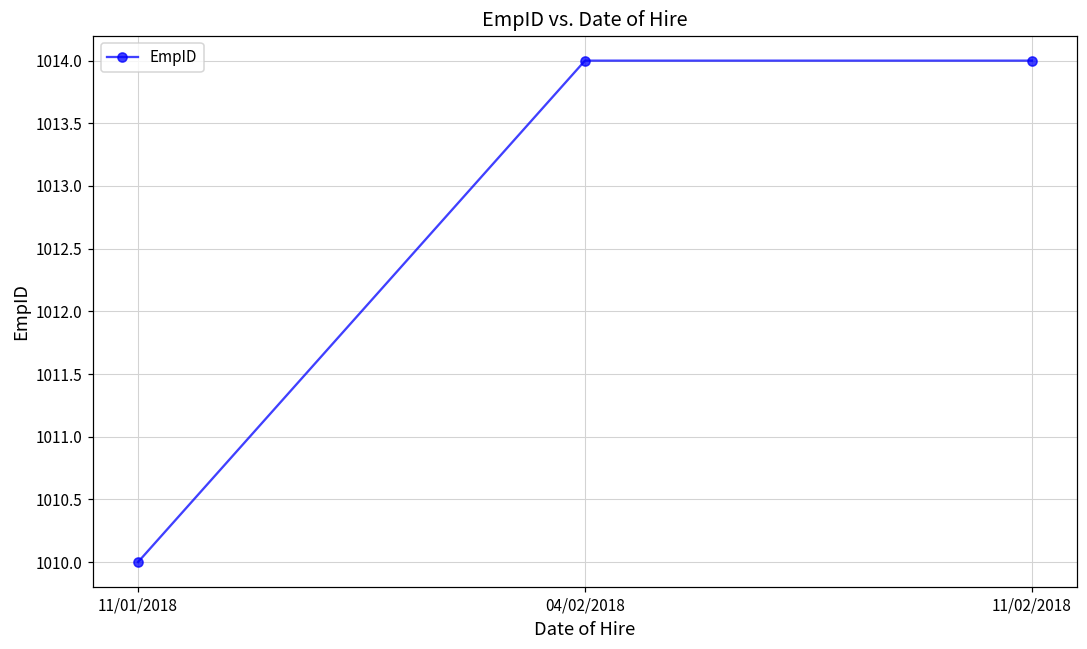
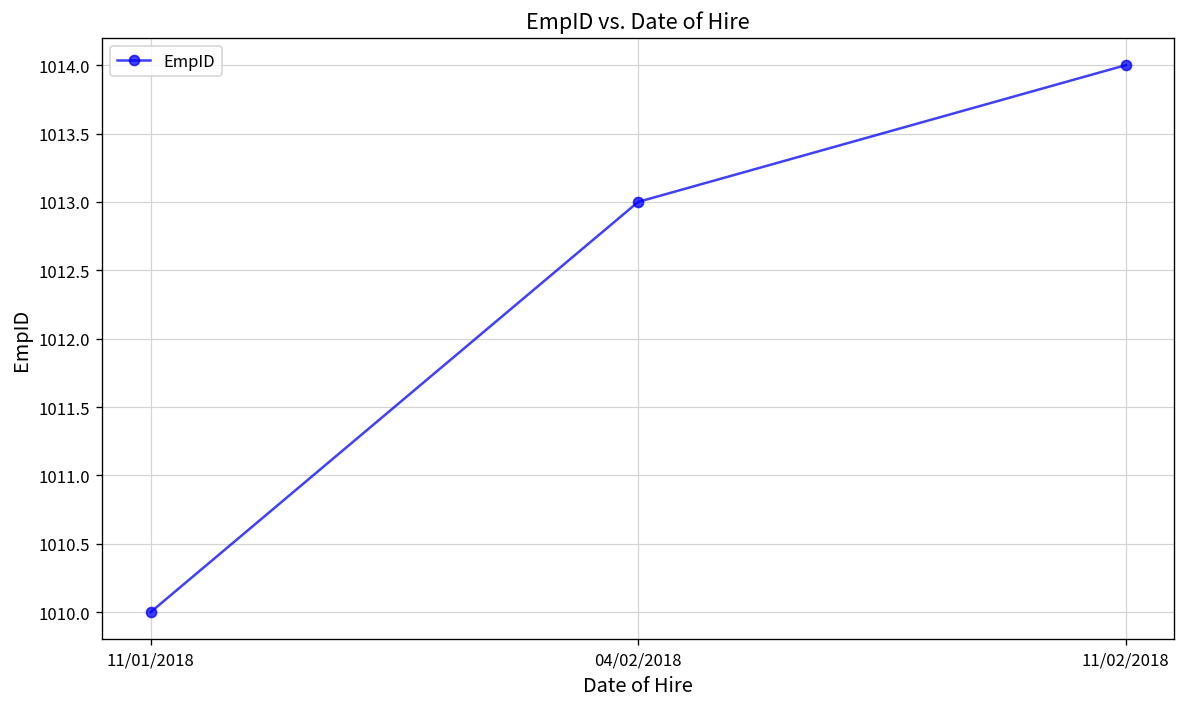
04/02/2018: 1014 -> 1013
